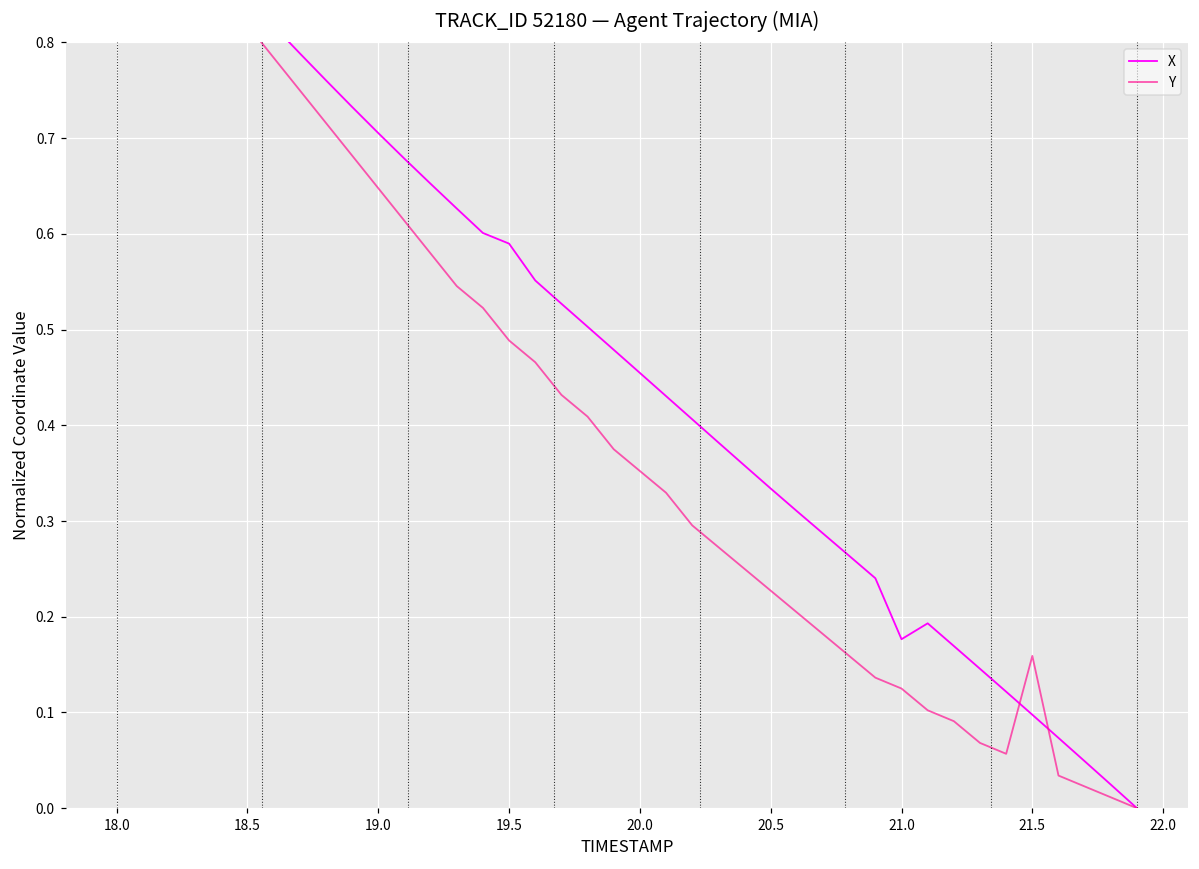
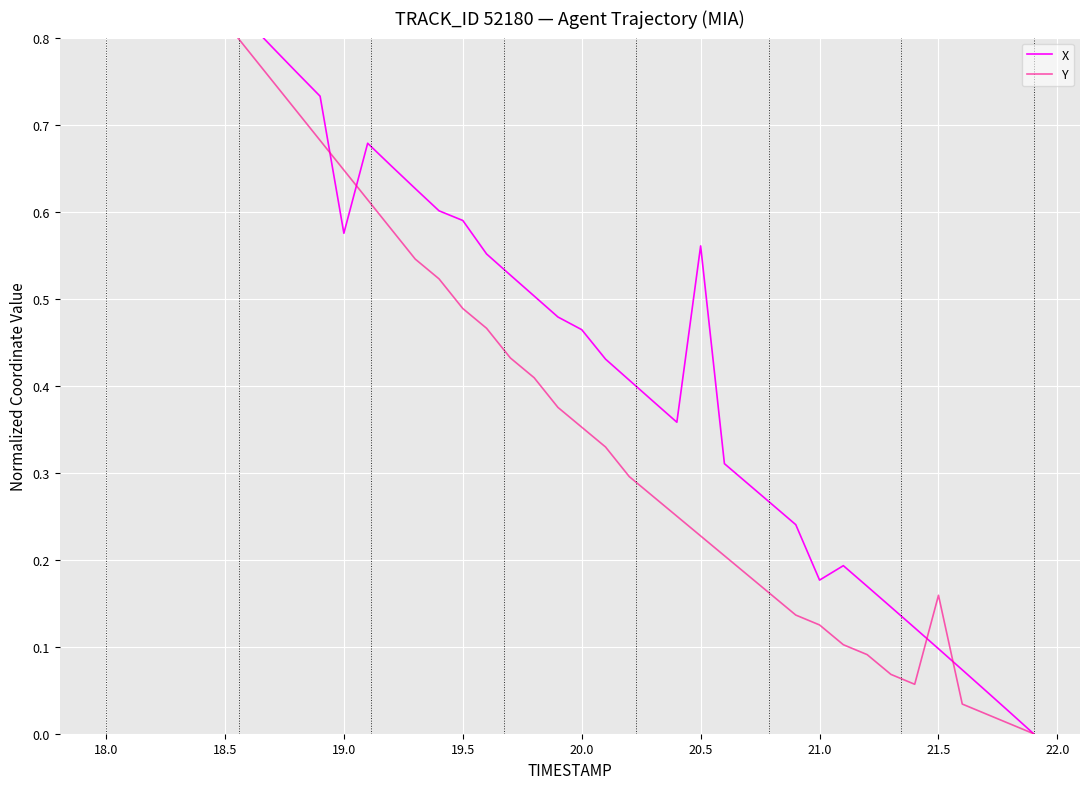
X, 19.0: 0.71 -> 0.58
X, 20.0: 0.45 -> 0.46
X, 20.5: 0.33 -> 0.56
